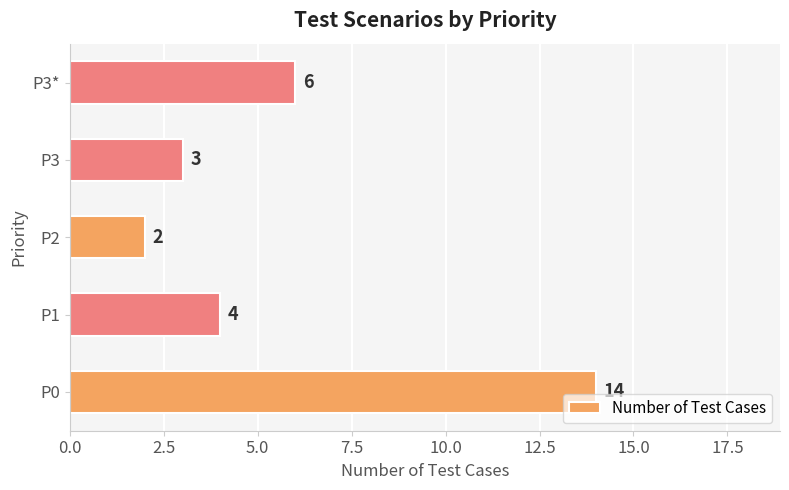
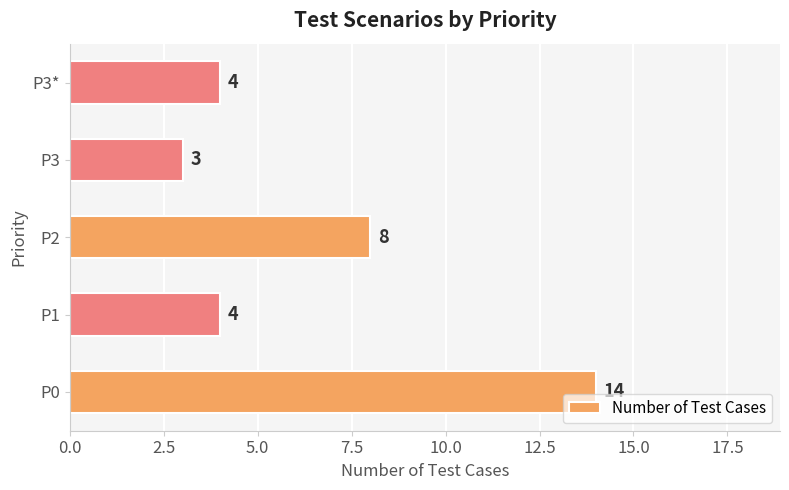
P3*: 6 -> 4
P2: 2 -> 8
